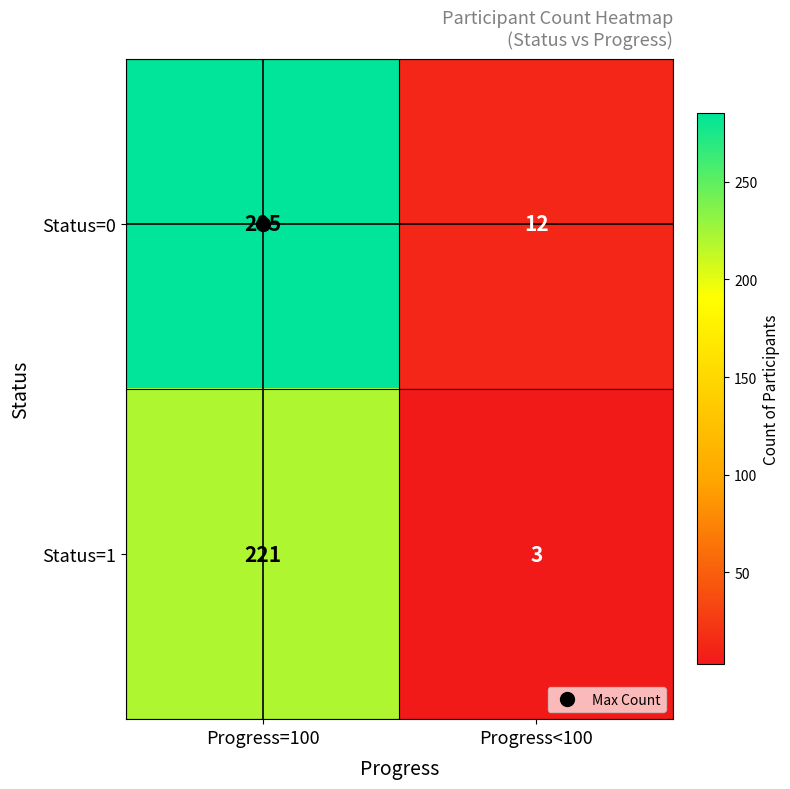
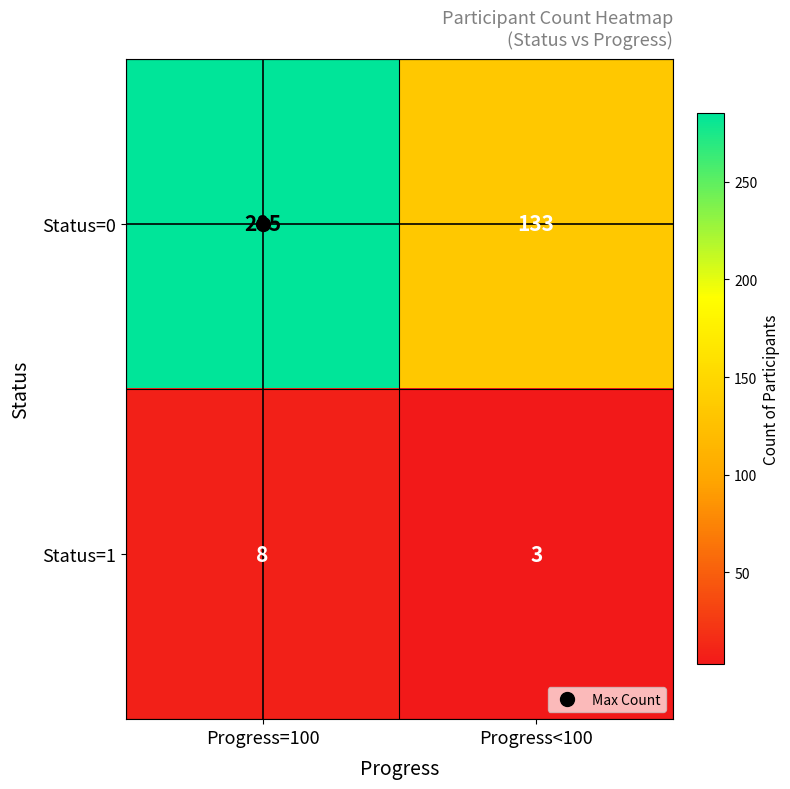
Status=0, Progress<100: 12 -> 133
Status=1, Progress=100: 221 -> 8
